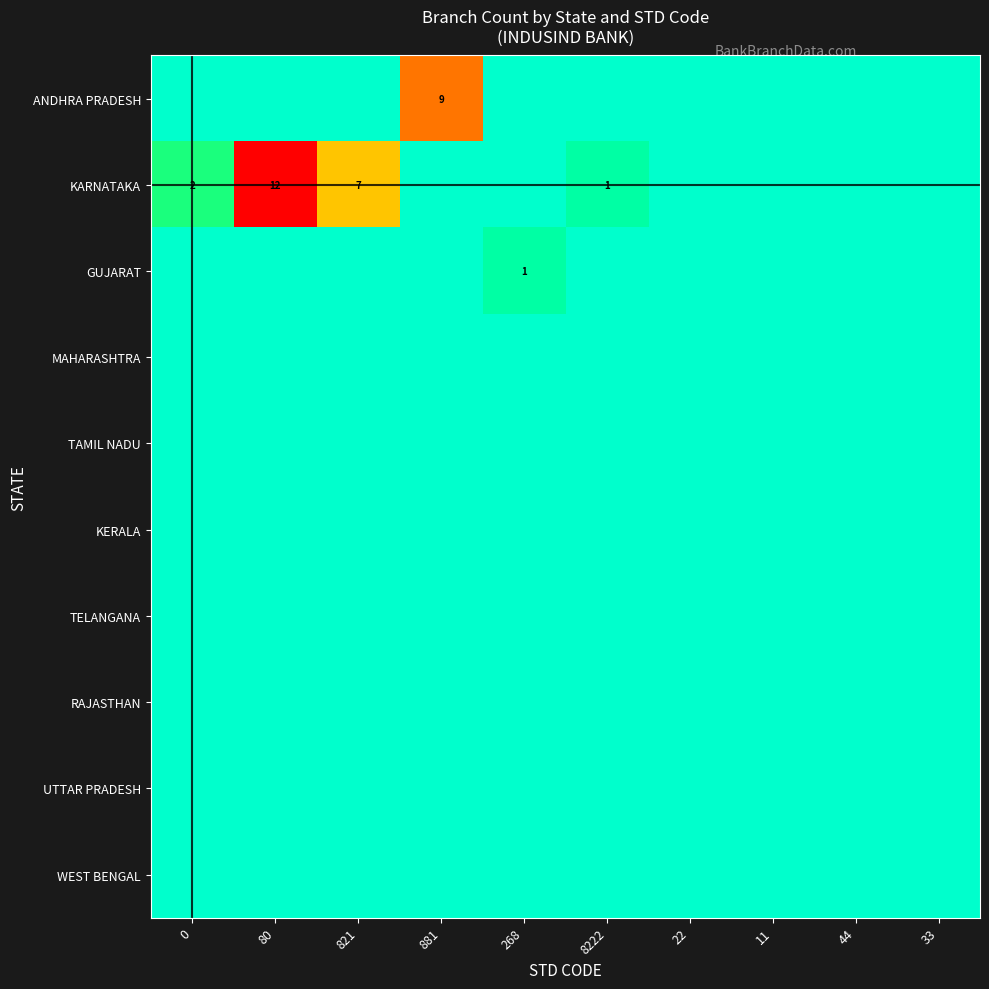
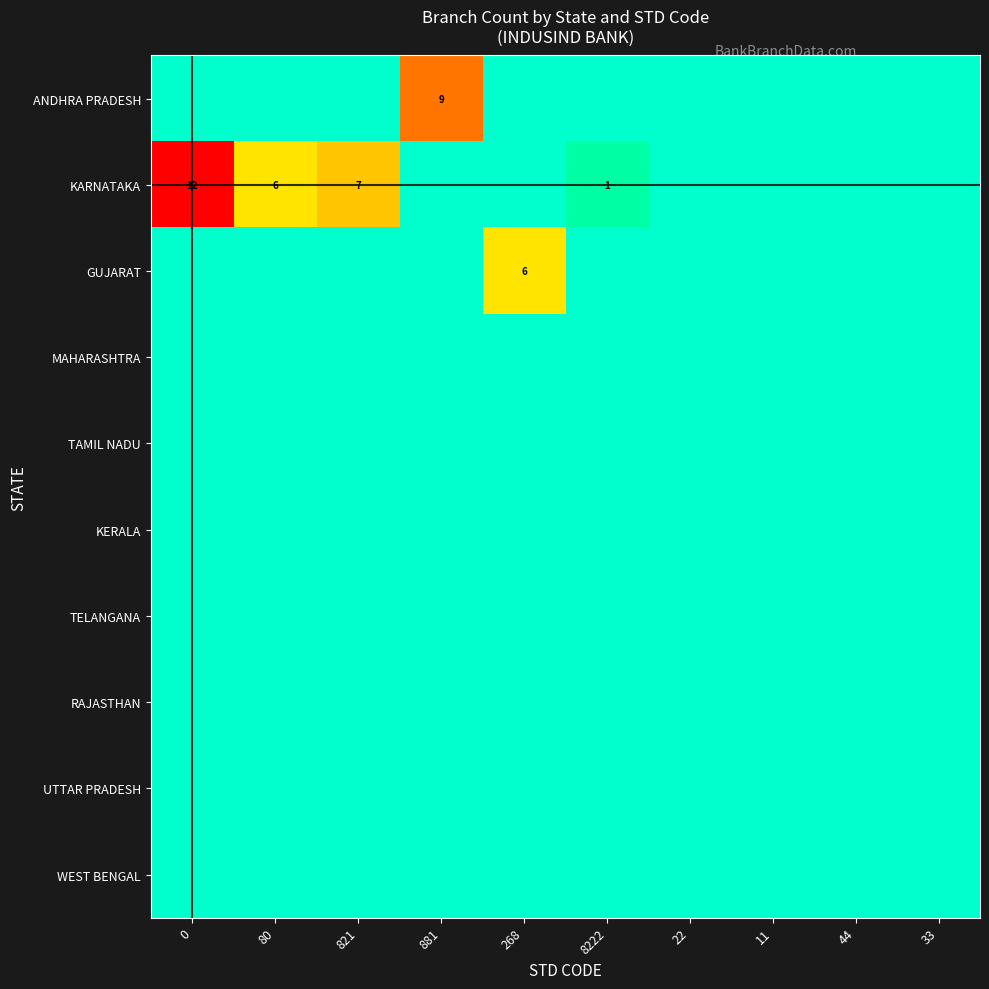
KARNATAKA, 0: 2 -> 12
KARNATAKA, 80: 12 -> 6
GUJARAT, 268: 1 -> 6
